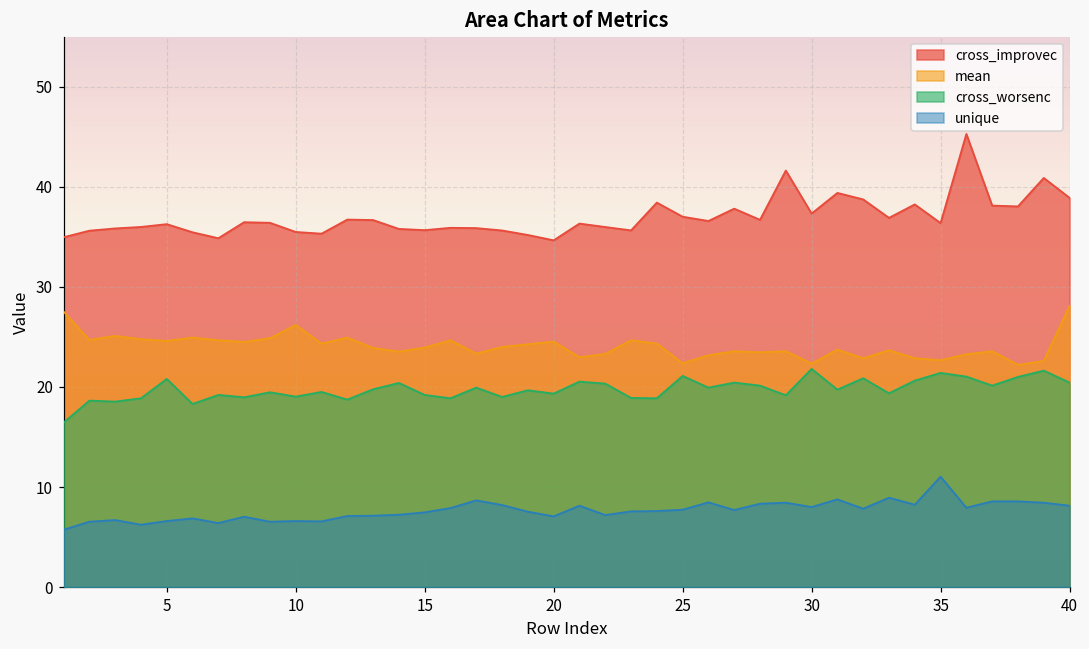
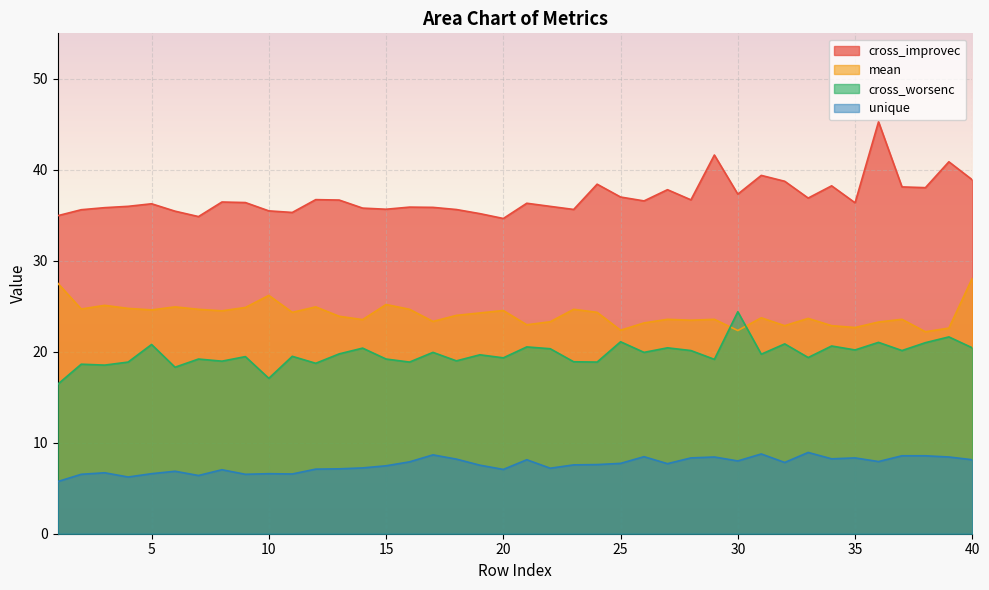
cross_worsenc, 10: 19 -> 17
mean, 15: 24 -> 25
cross_worsenc, 30: 22 -> 24
cross_worsenc, 35: 21 -> 20
unique, 35: 11 -> 8
